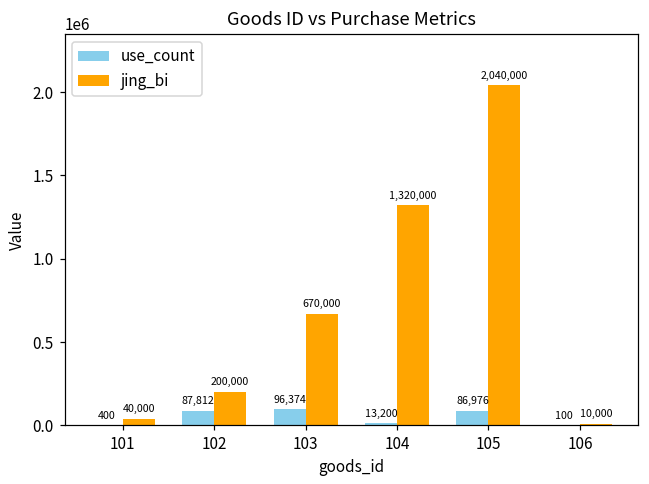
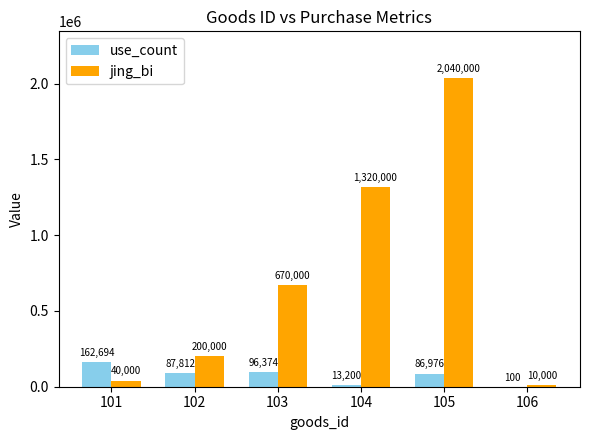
use_count, 101: 400 -> 162,694
